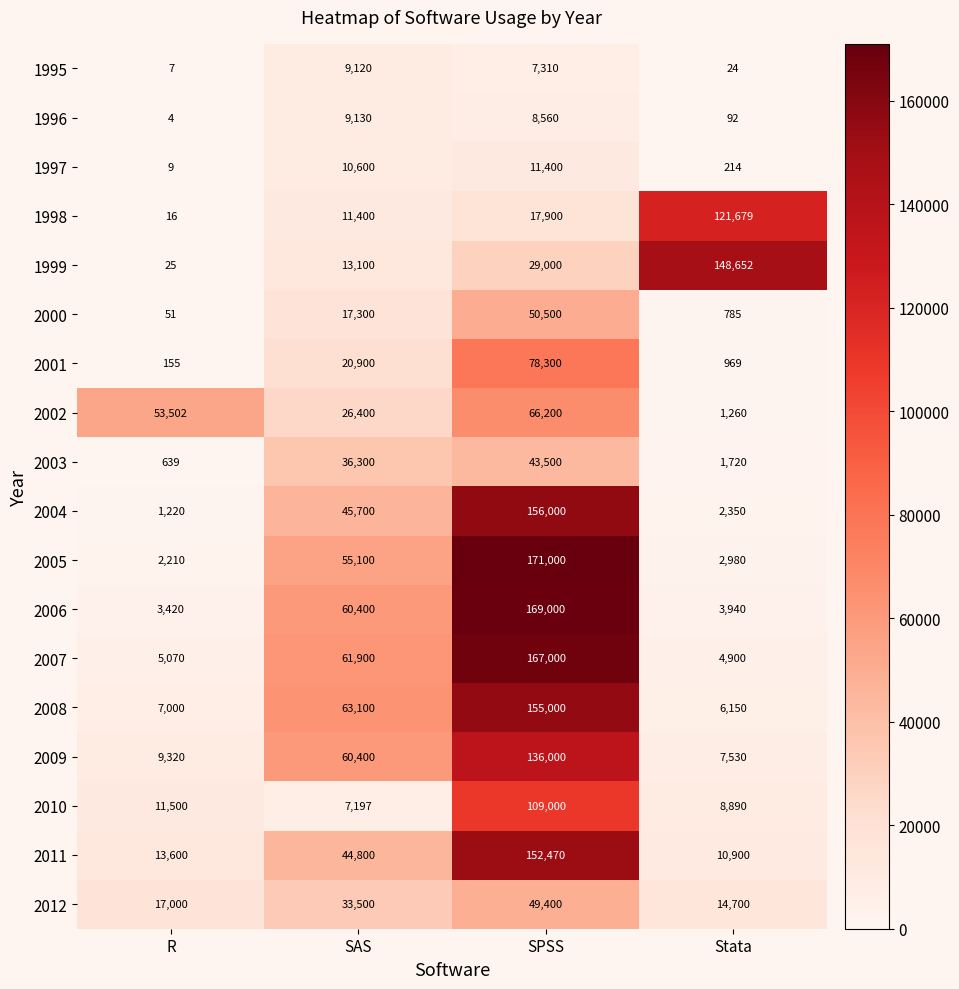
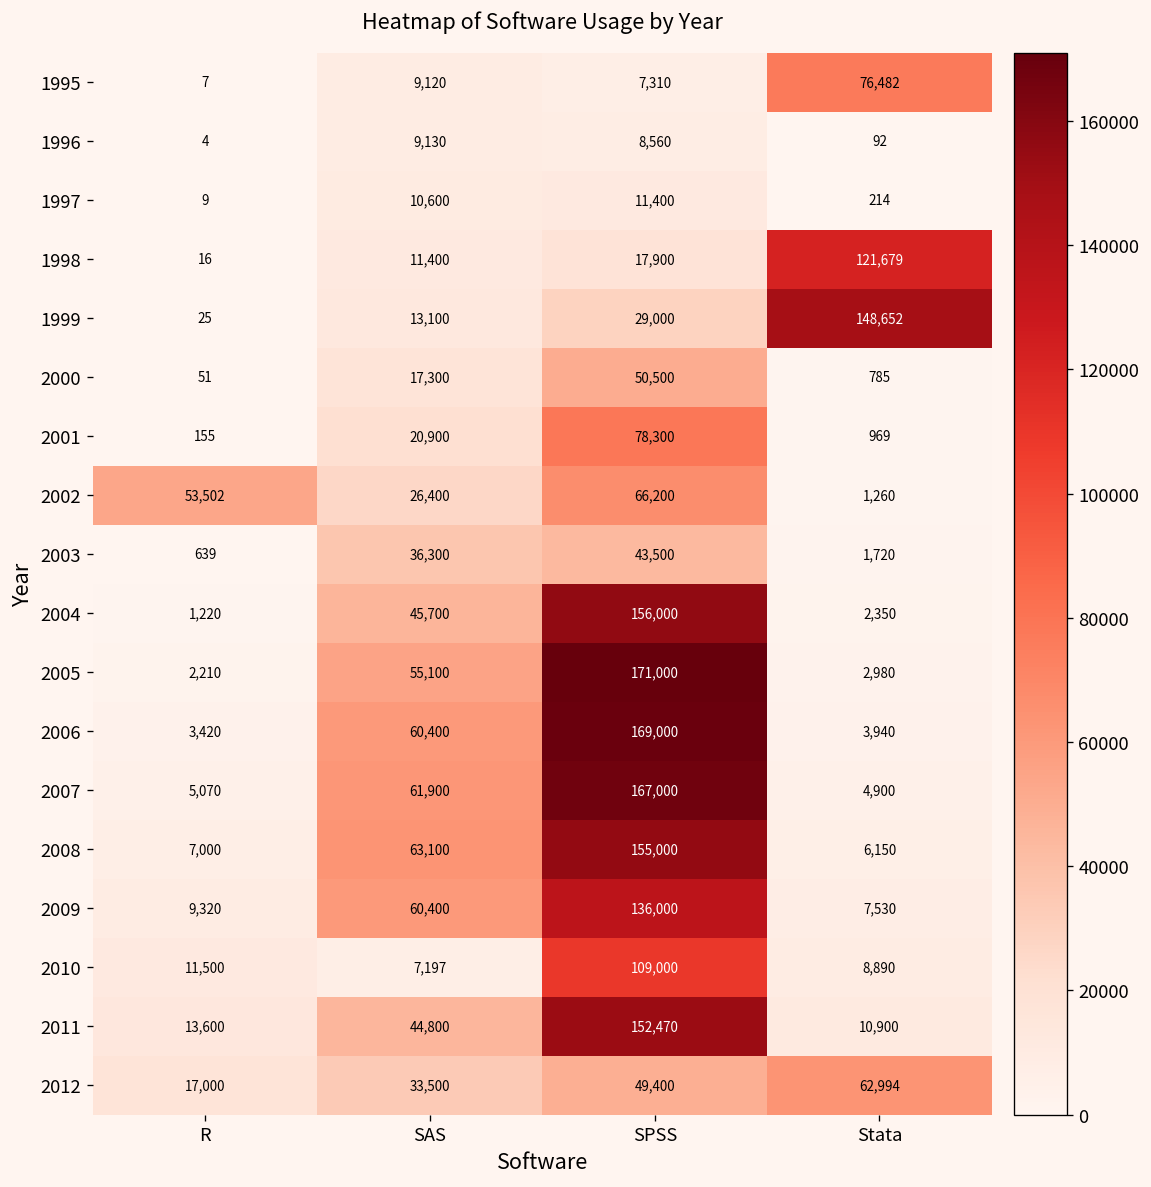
1995, Stata: 24 -> 76,482
2012, Stata: 14,700 -> 62,994
